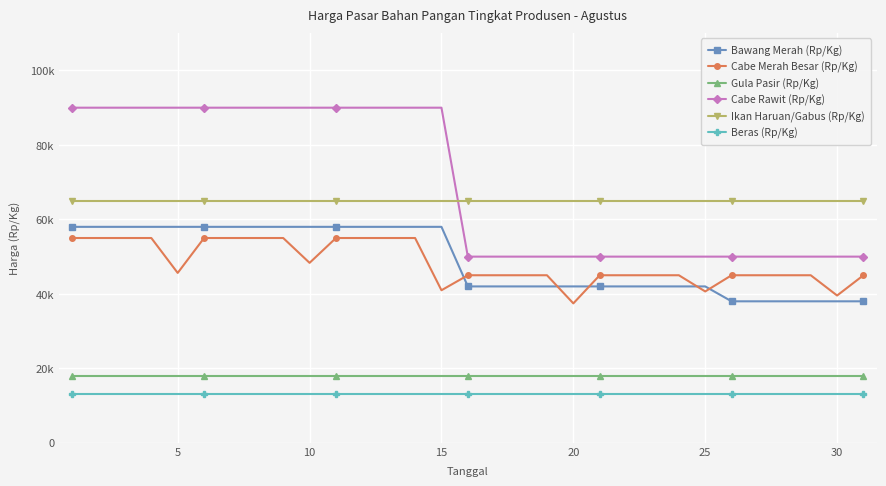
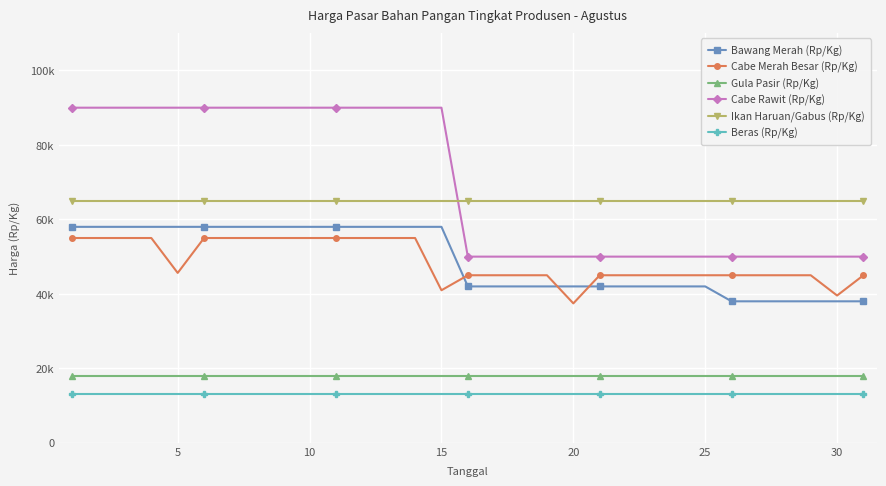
Cabe Merah Besar (Rp/Kg), 10: 48000 -> 55000
Cabe Merah Besar (Rp/Kg), 25: 41000 -> 45000
